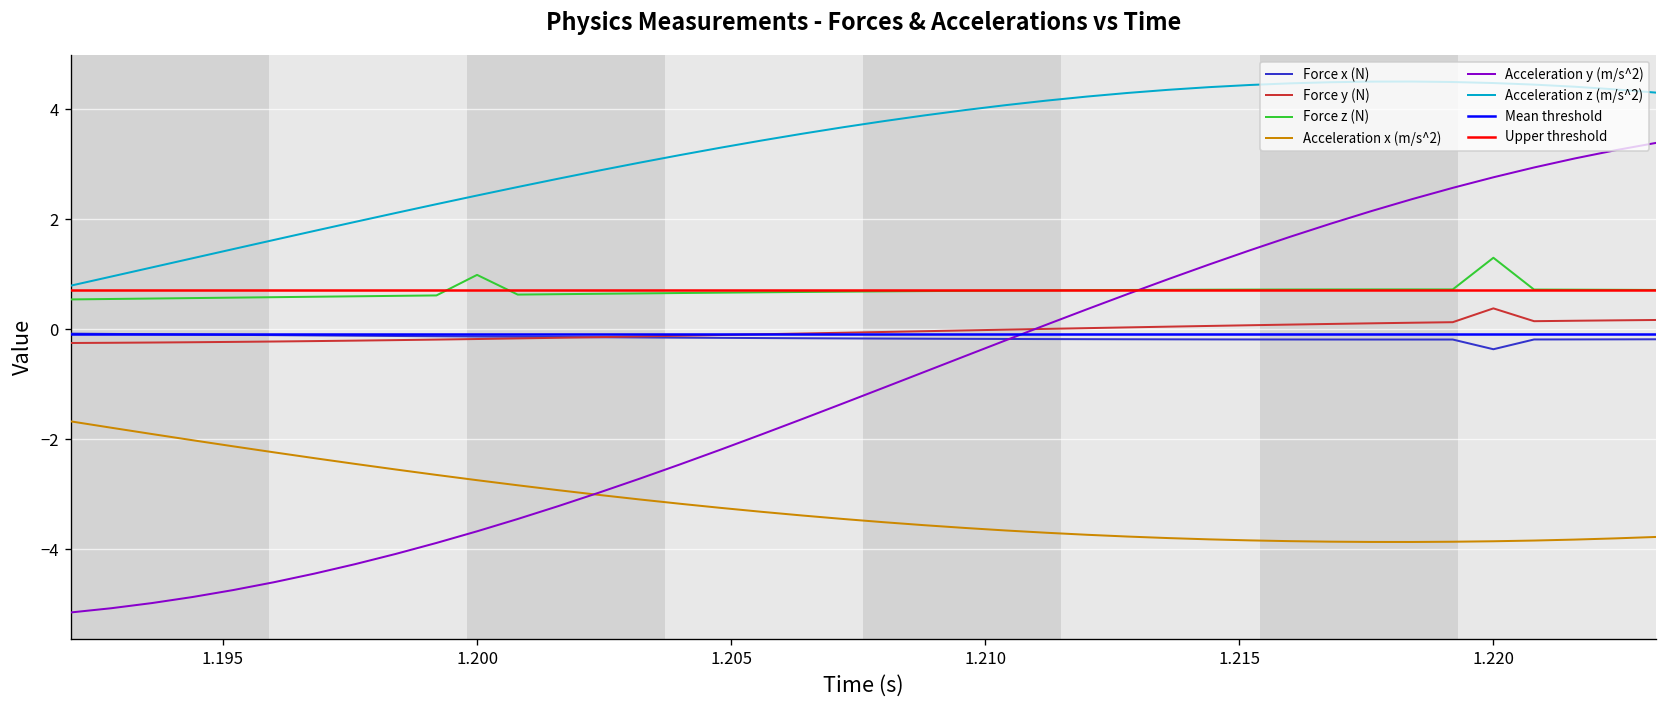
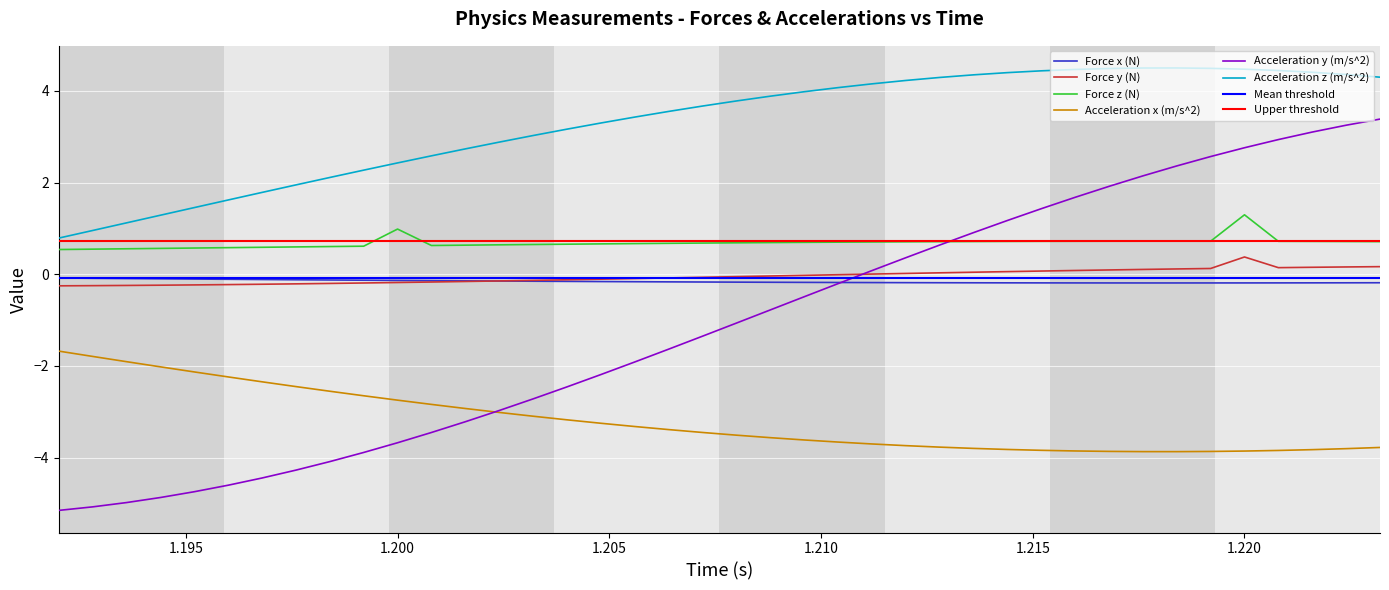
Force x (N), 1.220: -0.4 -> -0.2
